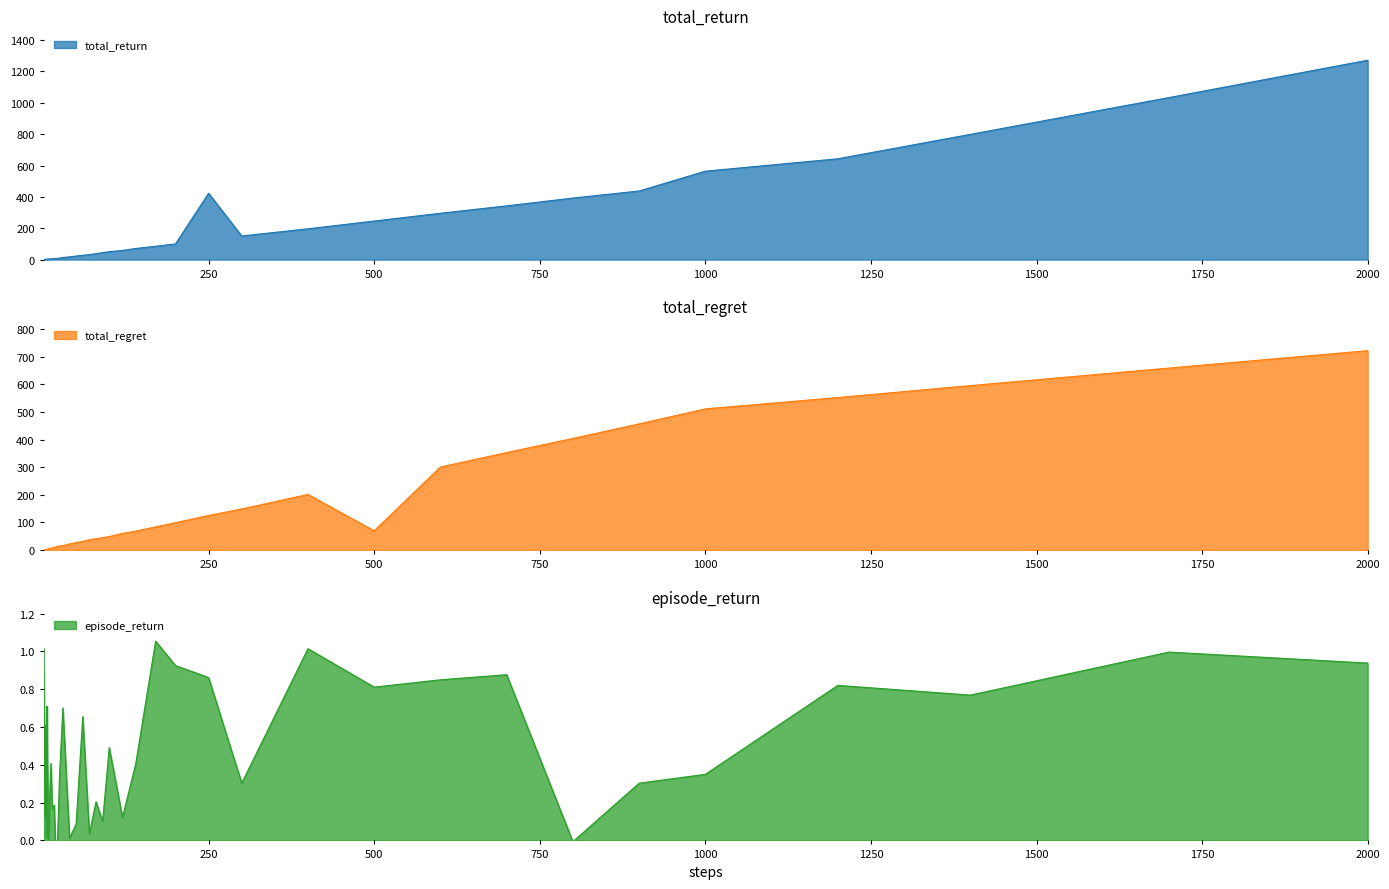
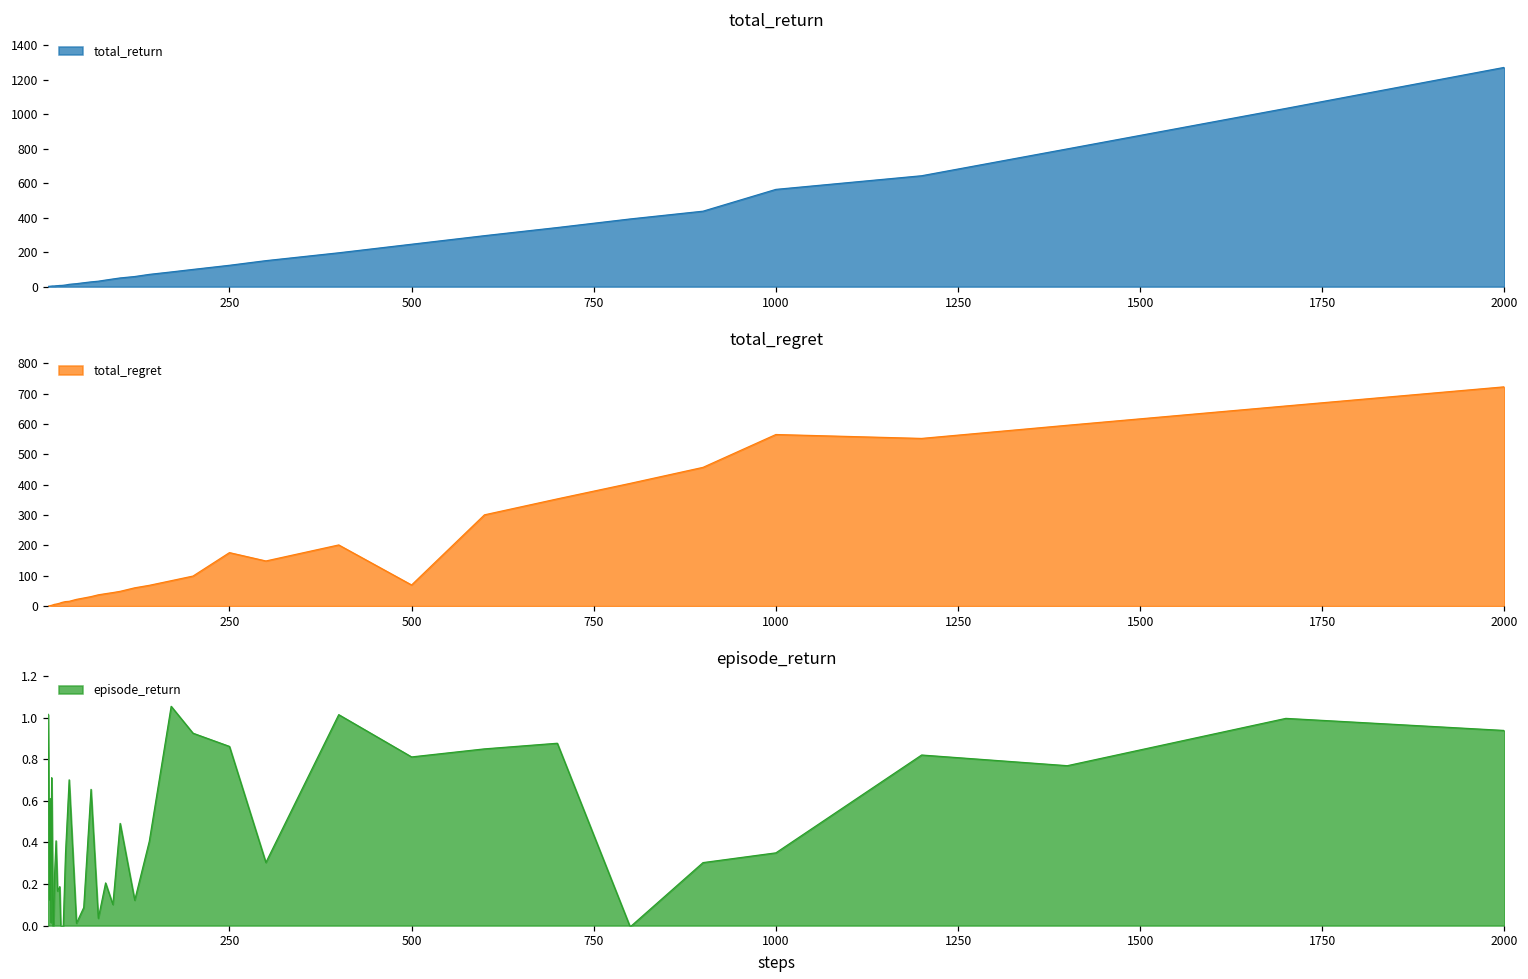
total_return, 250: 420 -> 120
total_regret, 250: 130 -> 180
total_regret, 1000: 510 -> 570
